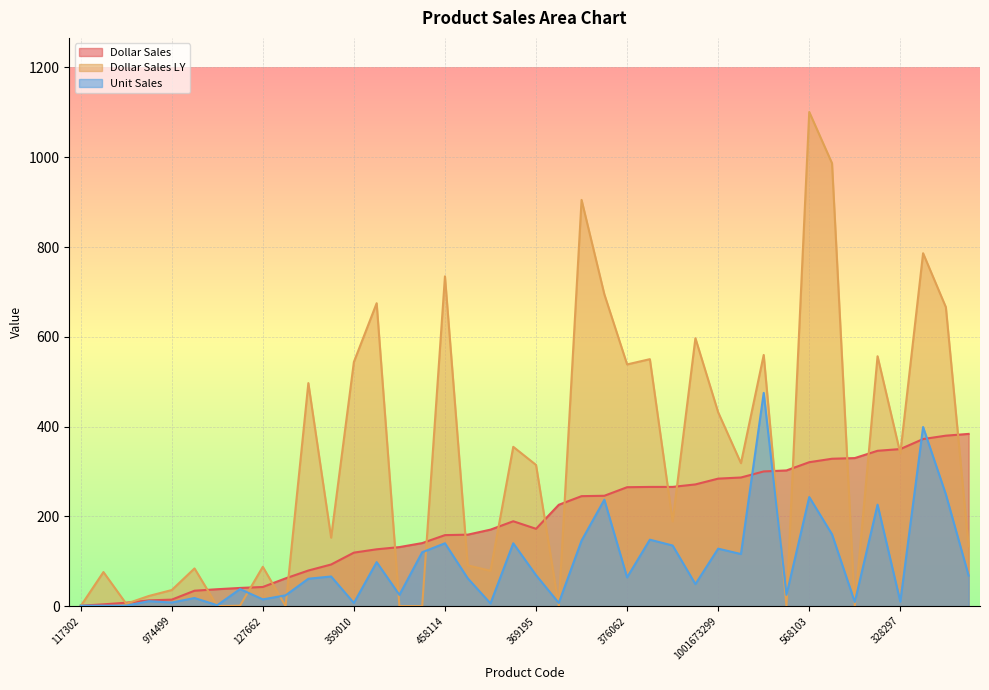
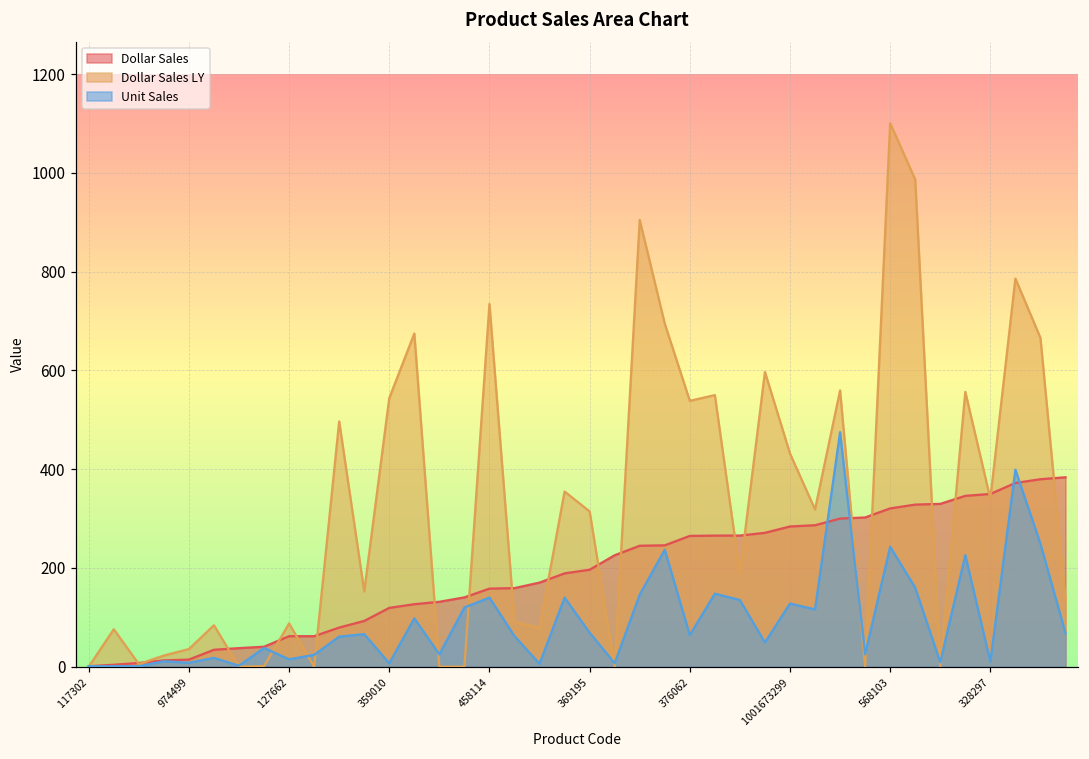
Dollar Sales, 127662: 40 -> 60
Dollar Sales, 369195: 170 -> 200
